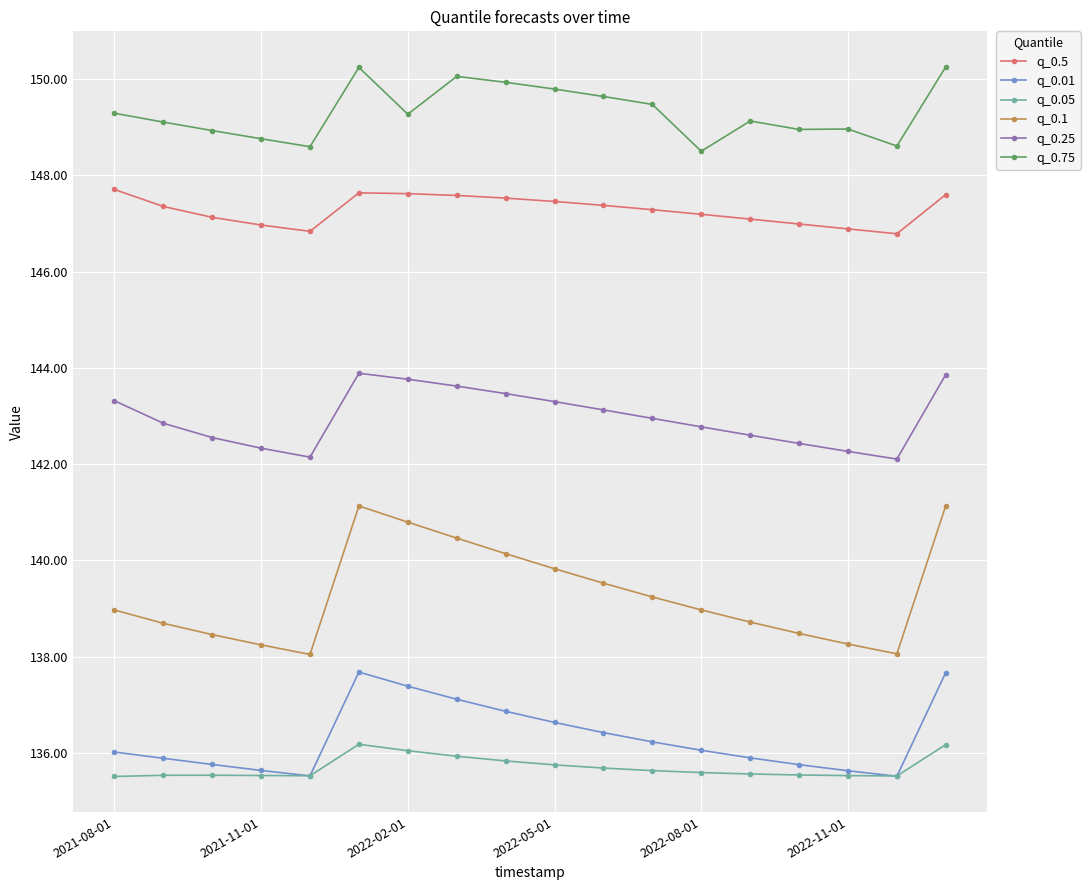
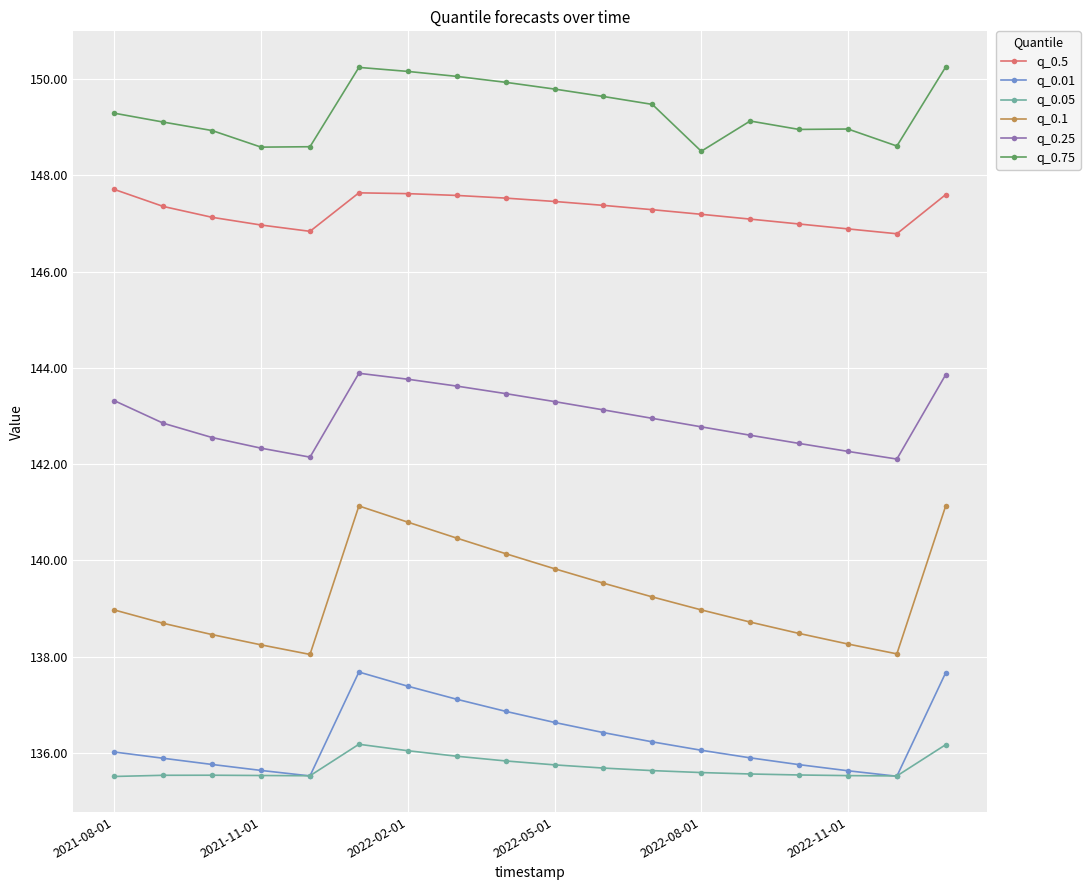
q_0.75, 2021-11-01: 148.8 -> 148.6
q_0.75, 2022-02-01: 149.3 -> 150.2
